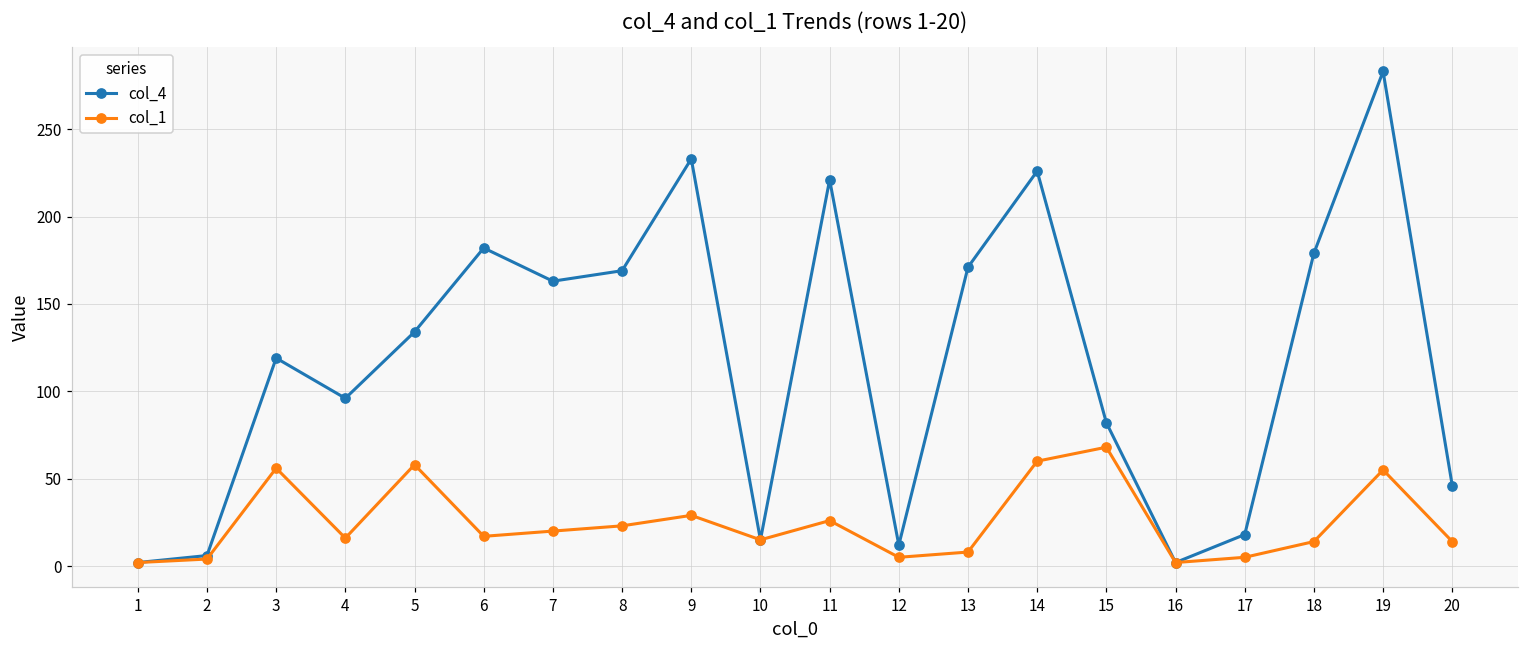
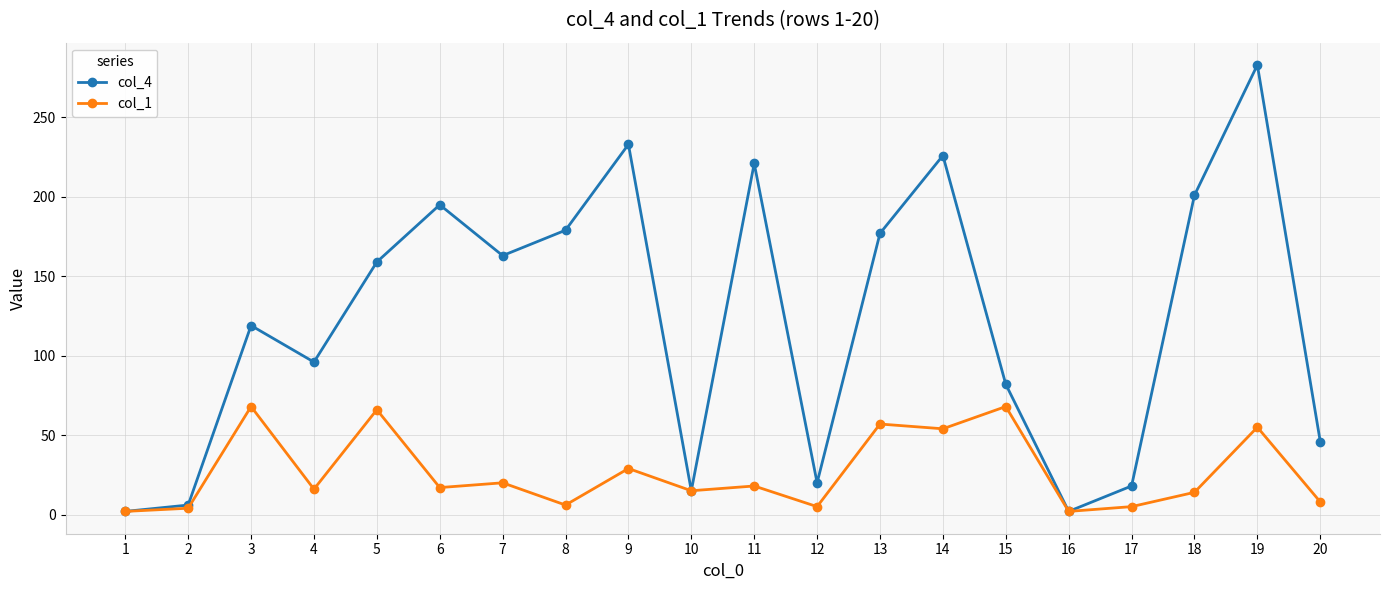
col_1, 3: 56 -> 68
col_4, 5: 134 -> 159
col_1, 5: 58 -> 66
col_4, 6: 182 -> 195
col_4, 8: 169 -> 179
col_1, 8: 23 -> 6
col_1, 11: 26 -> 18
col_4, 12: 12 -> 20
col_4, 13: 171 -> 177
col_1, 13: 8 -> 57
col_1, 14: 60 -> 54
col_4, 18: 179 -> 201
col_1, 20: 14 -> 8
